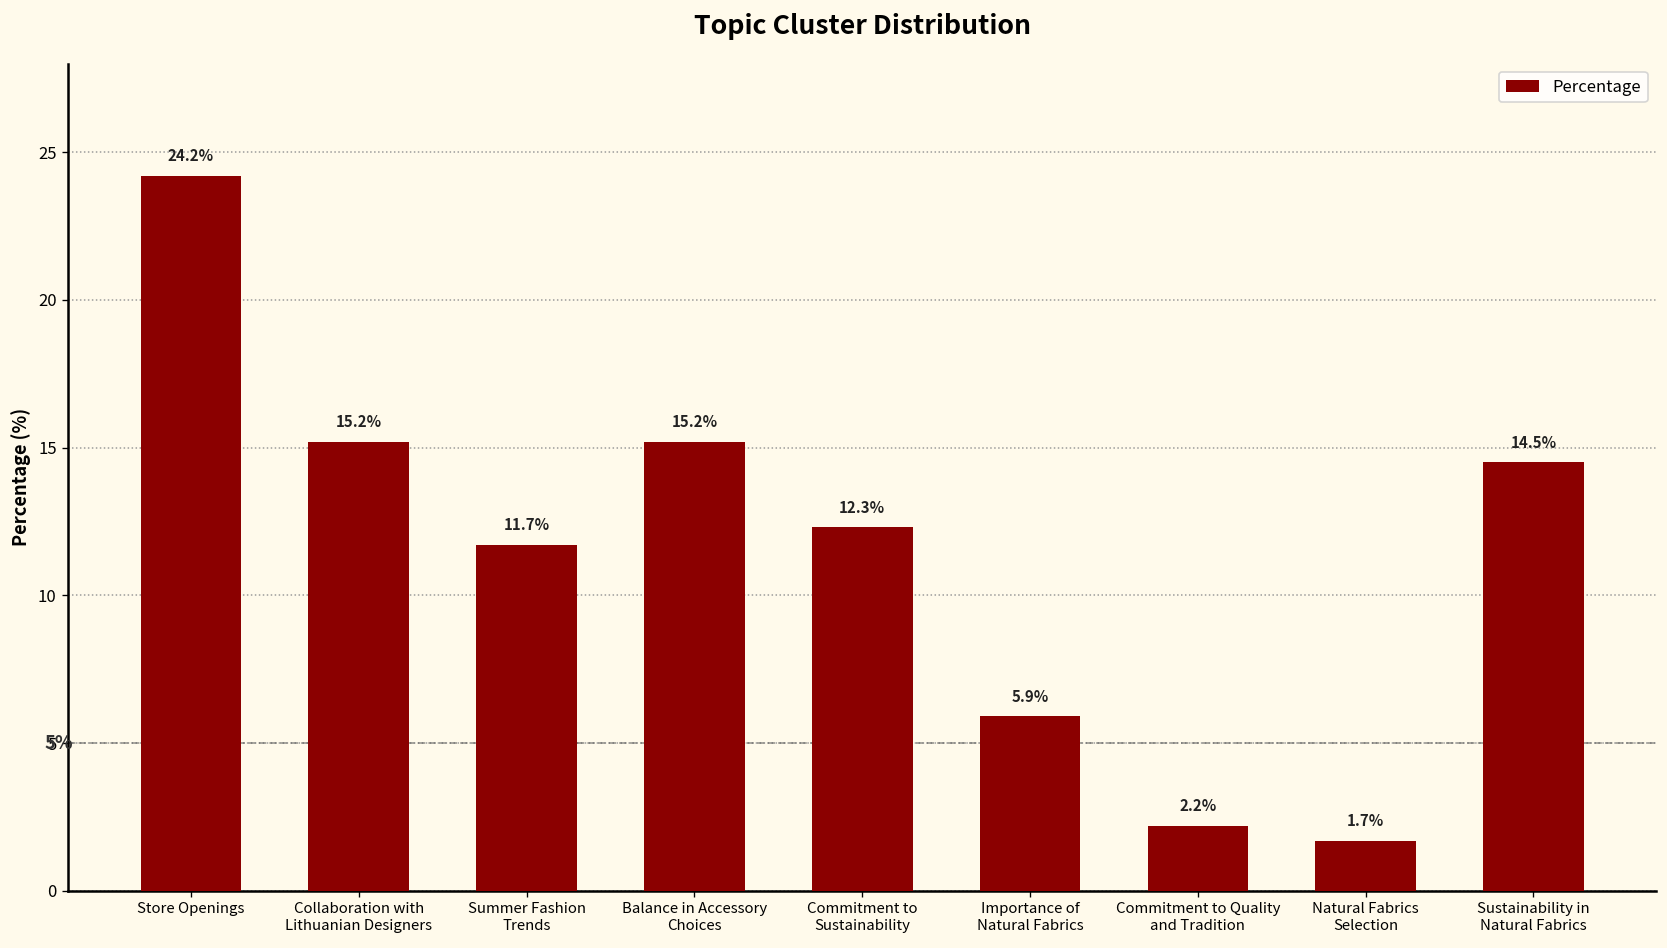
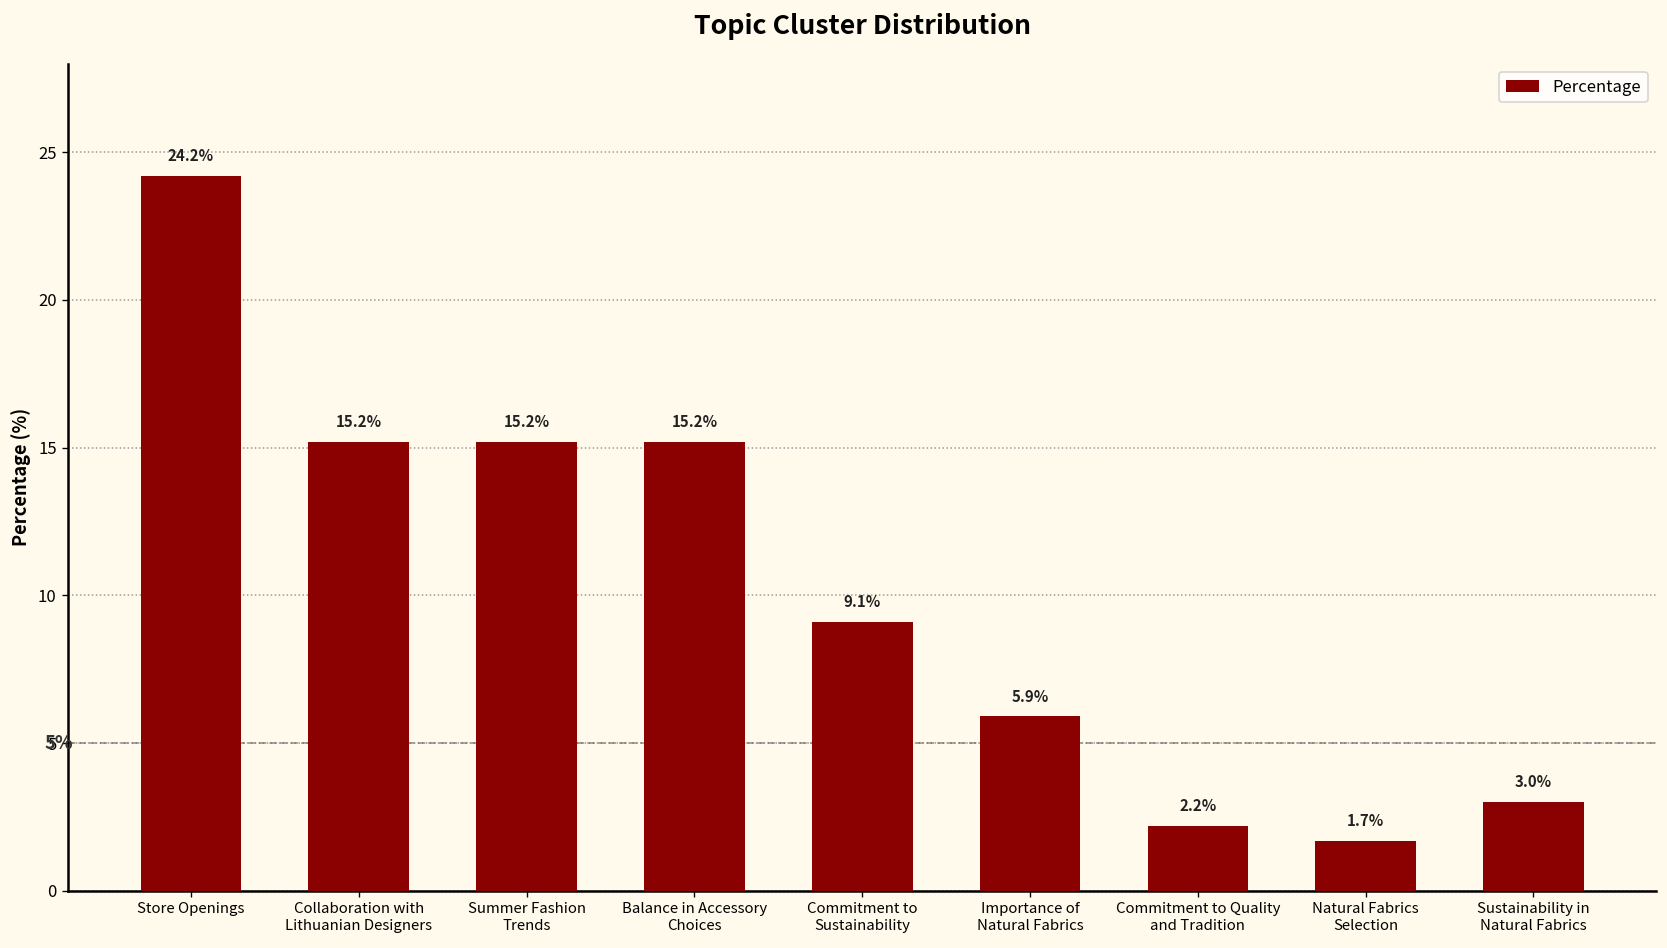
Summer Fashion Trends: 11.7% -> 15.2%
Commitment to Sustainability: 12.3% -> 9.1%
Sustainability in Natural Fabrics: 14.5% -> 3.0%
